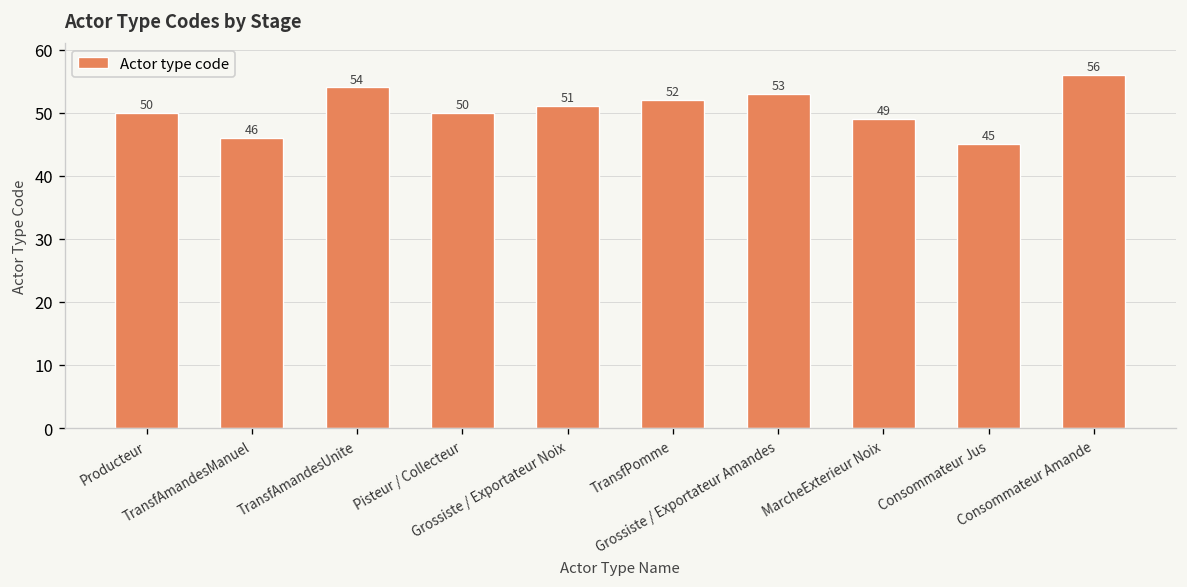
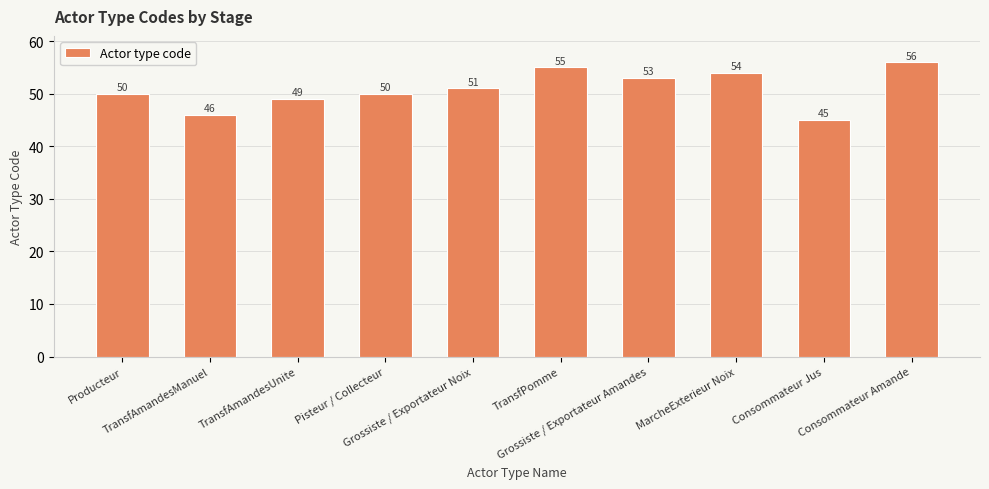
TransfAmandesUnite: 54 -> 49
TransfPomme: 52 -> 55
MarcheExterieur Noix: 49 -> 54
